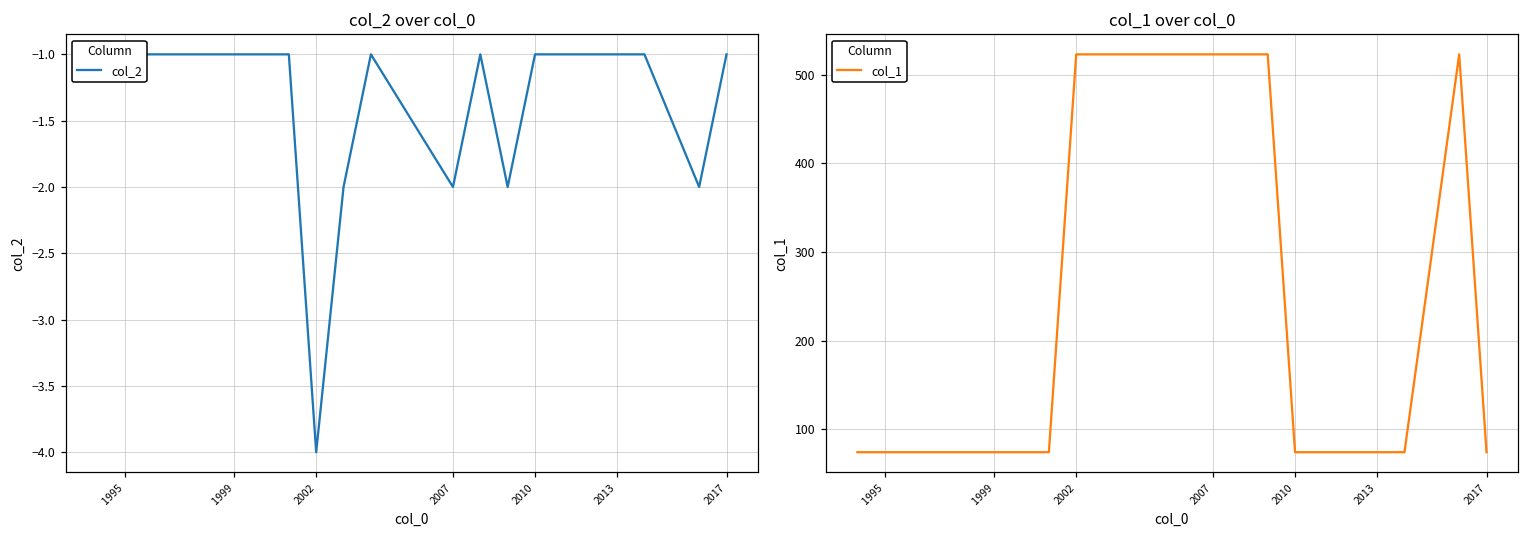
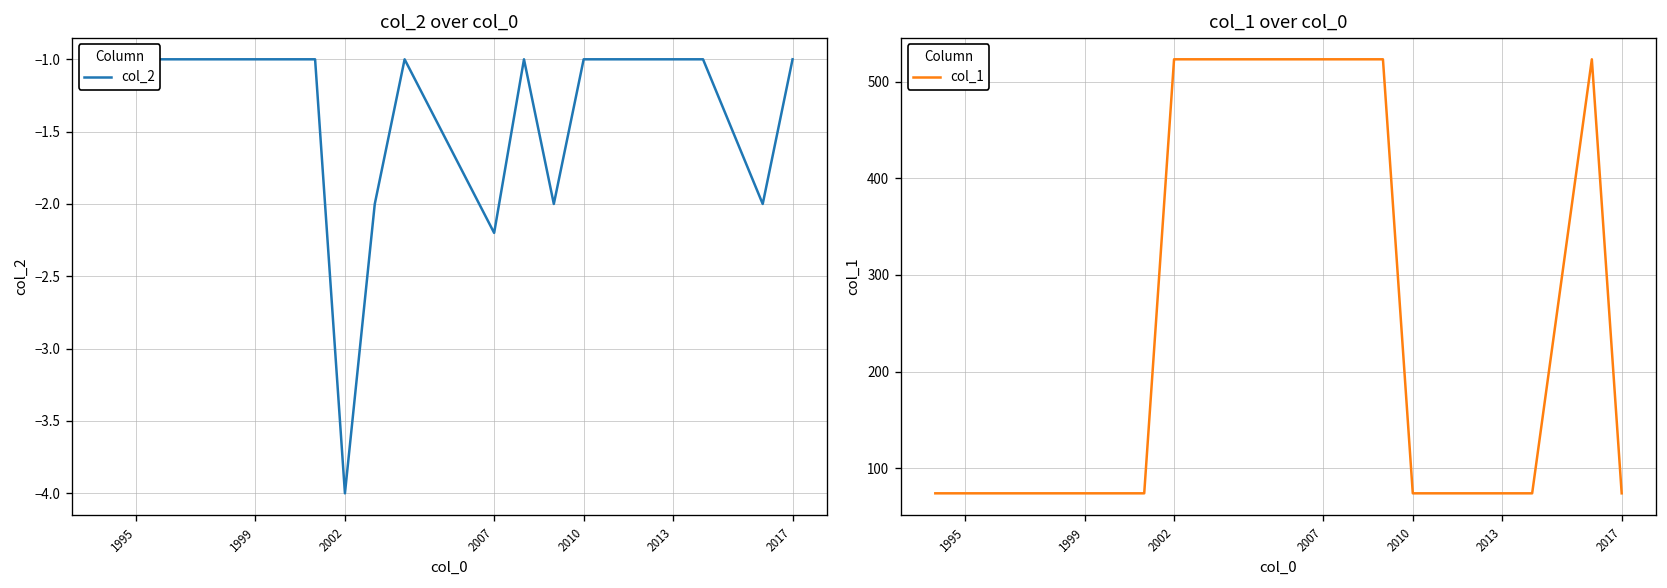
col_2 over col_0, 2007: -2.0 -> -2.2
